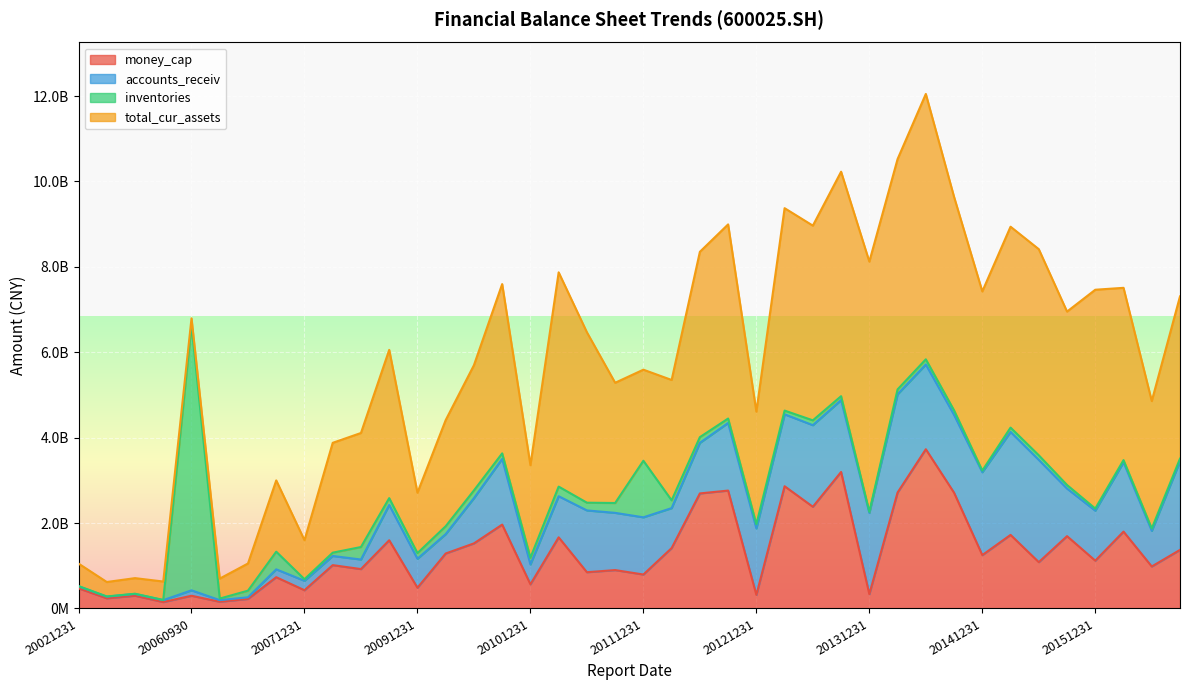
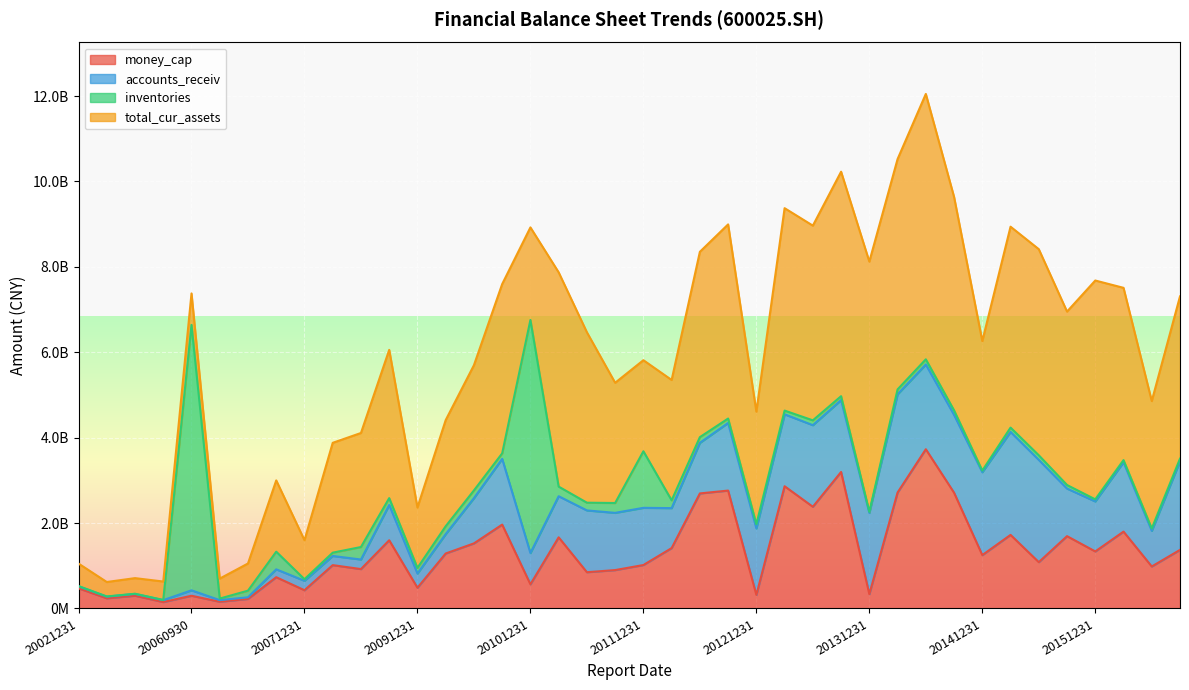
total_cur_assets, 20060930: 200000000 -> 700000000
accounts_receiv, 20091231: 700000000 -> 300000000
accounts_receiv, 20101231: 500000000 -> 700000000
inventories, 20101231: 200000000 -> 5500000000
money_cap, 20111231: 800000000 -> 1000000000
total_cur_assets, 20141231: 4200000000 -> 3000000000
money_cap, 20151231: 1100000000 -> 1300000000
